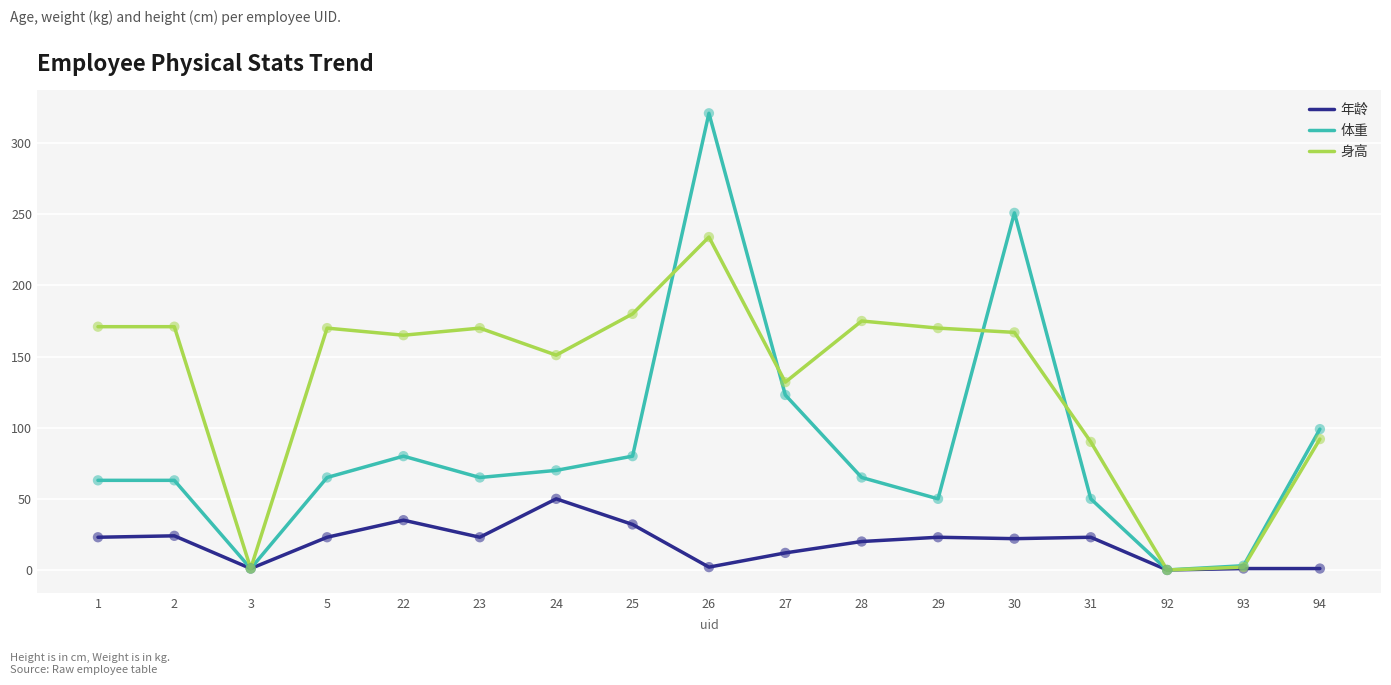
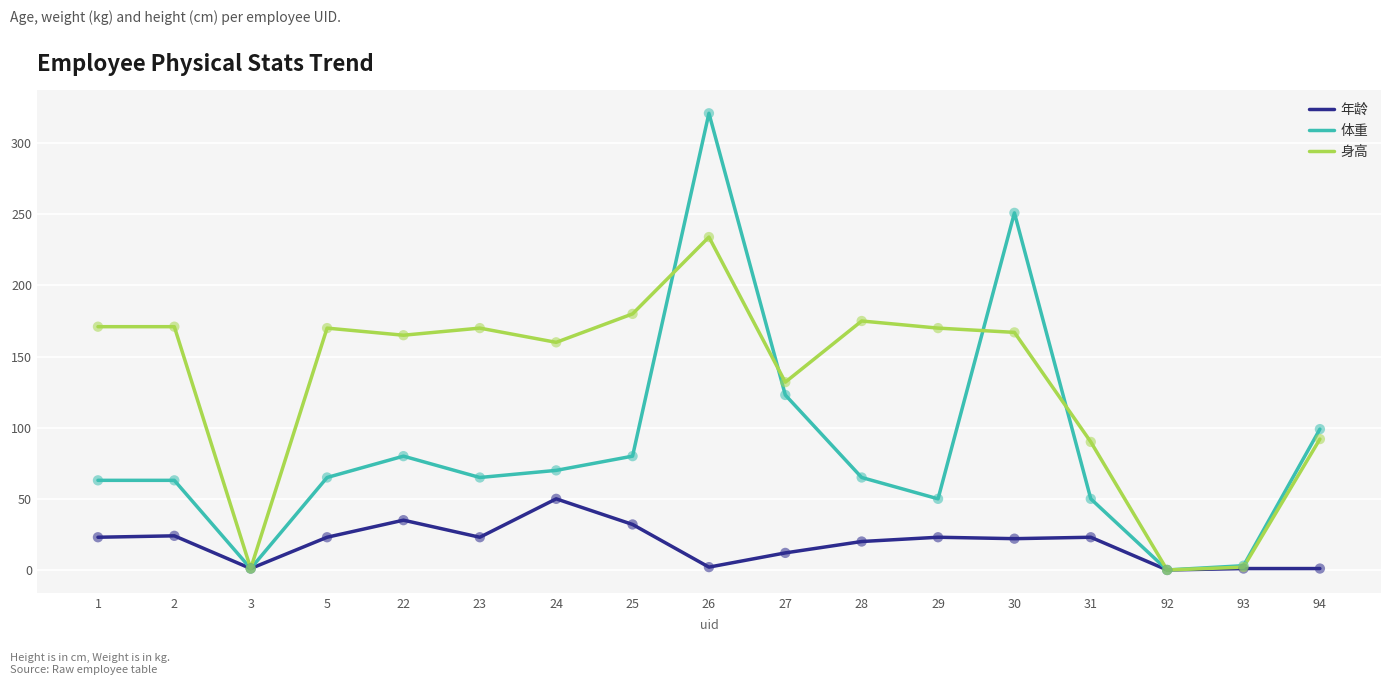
身高, 24: 151 -> 160
